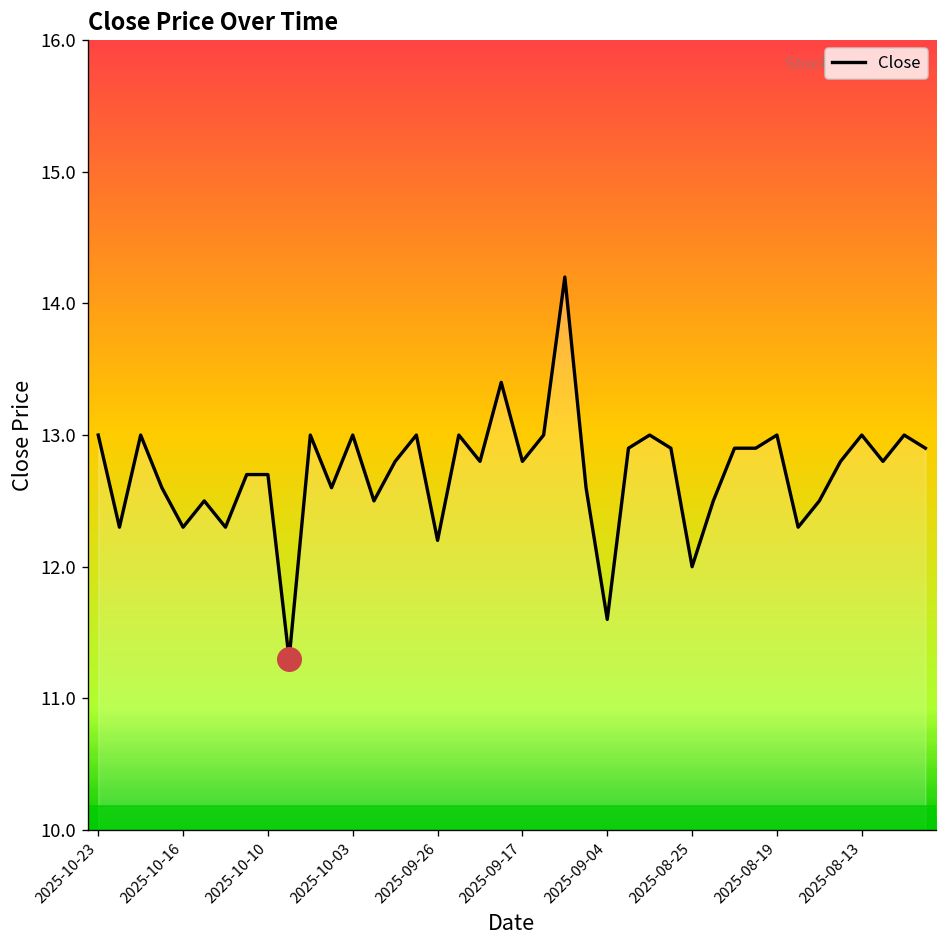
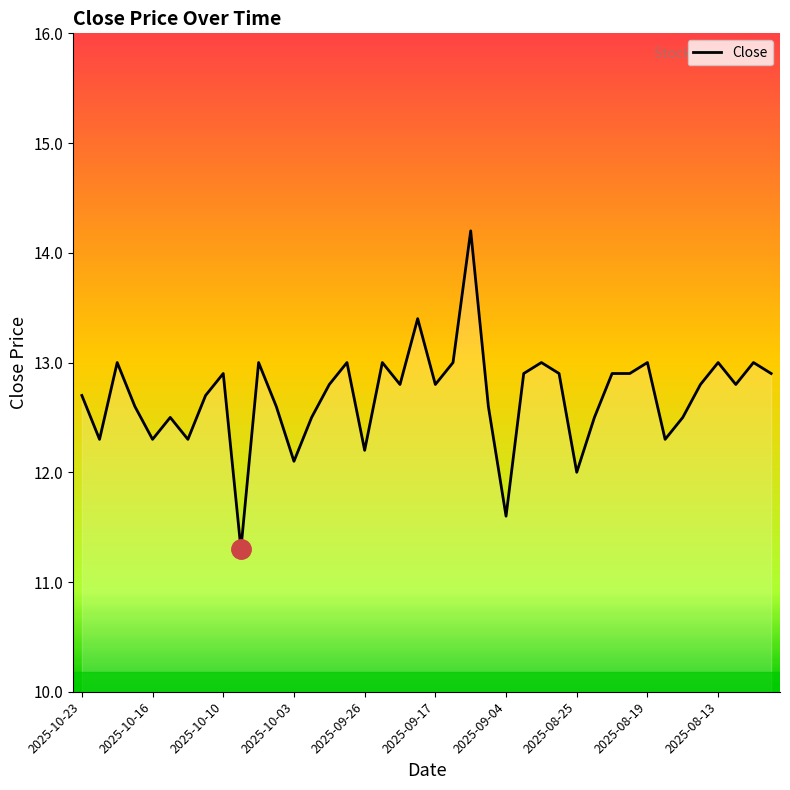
Close, 2025-10-23: 13.0 -> 12.7
Close, 2025-10-10: 12.7 -> 12.9
Close, 2025-10-03: 13.0 -> 12.1
